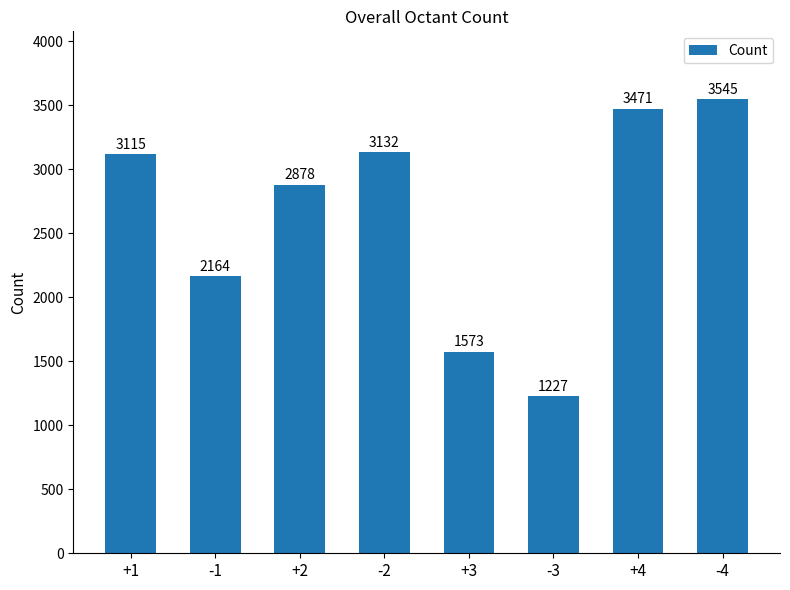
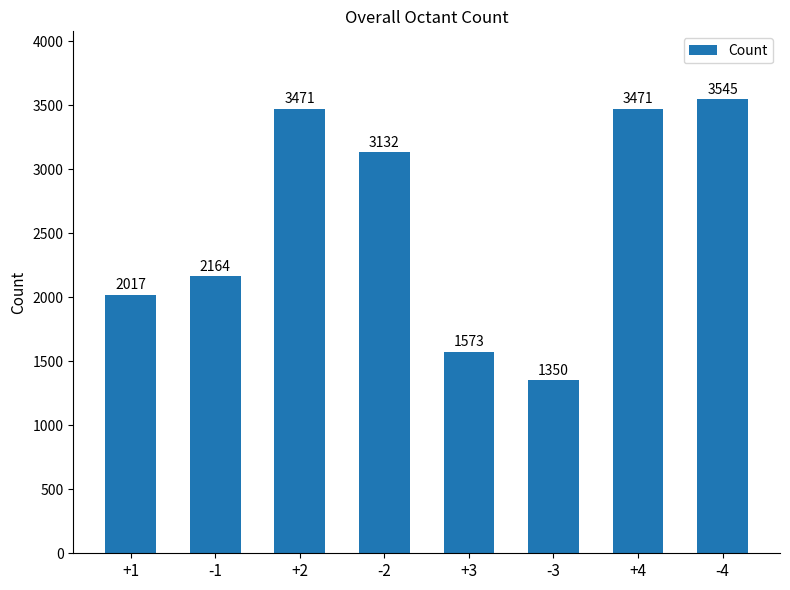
+1: 3115 -> 2017
+2: 2878 -> 3471
-3: 1227 -> 1350
